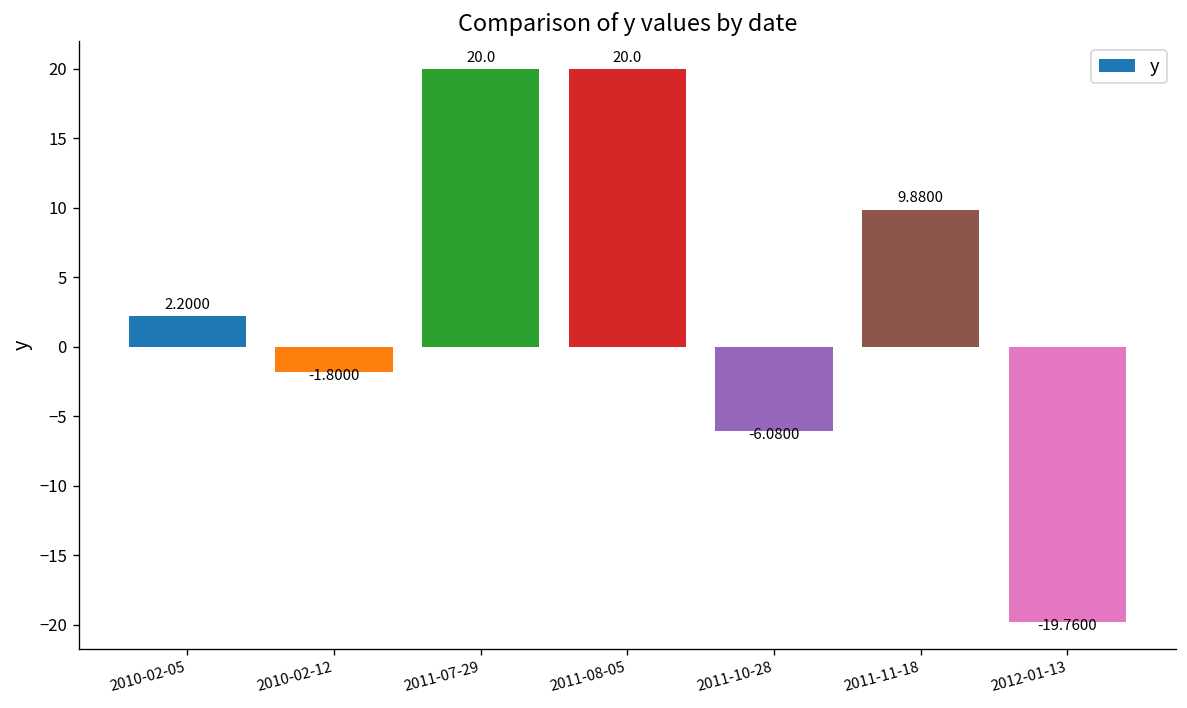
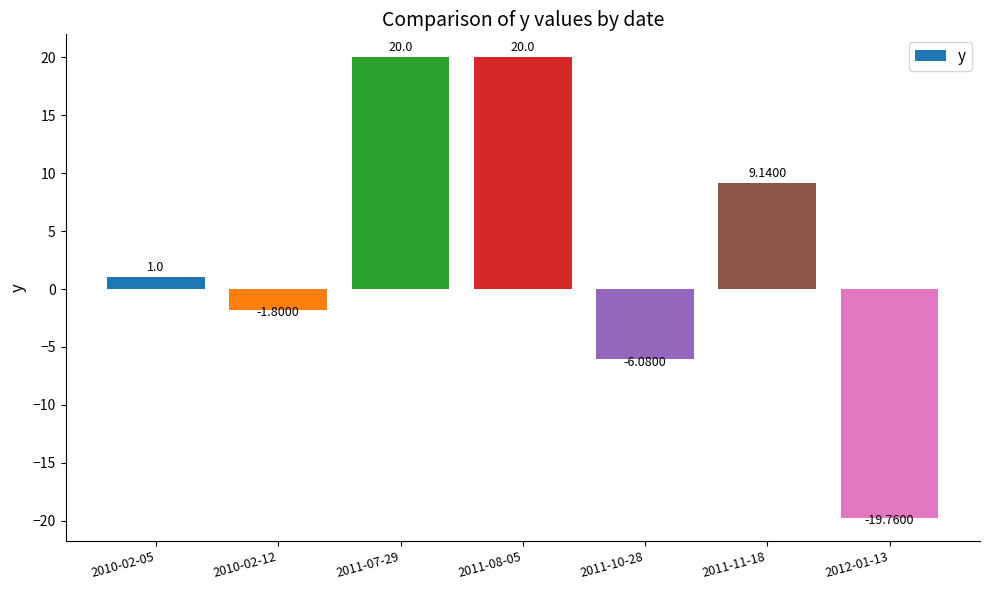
2010-02-05: 2.2000 -> 1.0
2011-11-18: 9.8800 -> 9.1400
